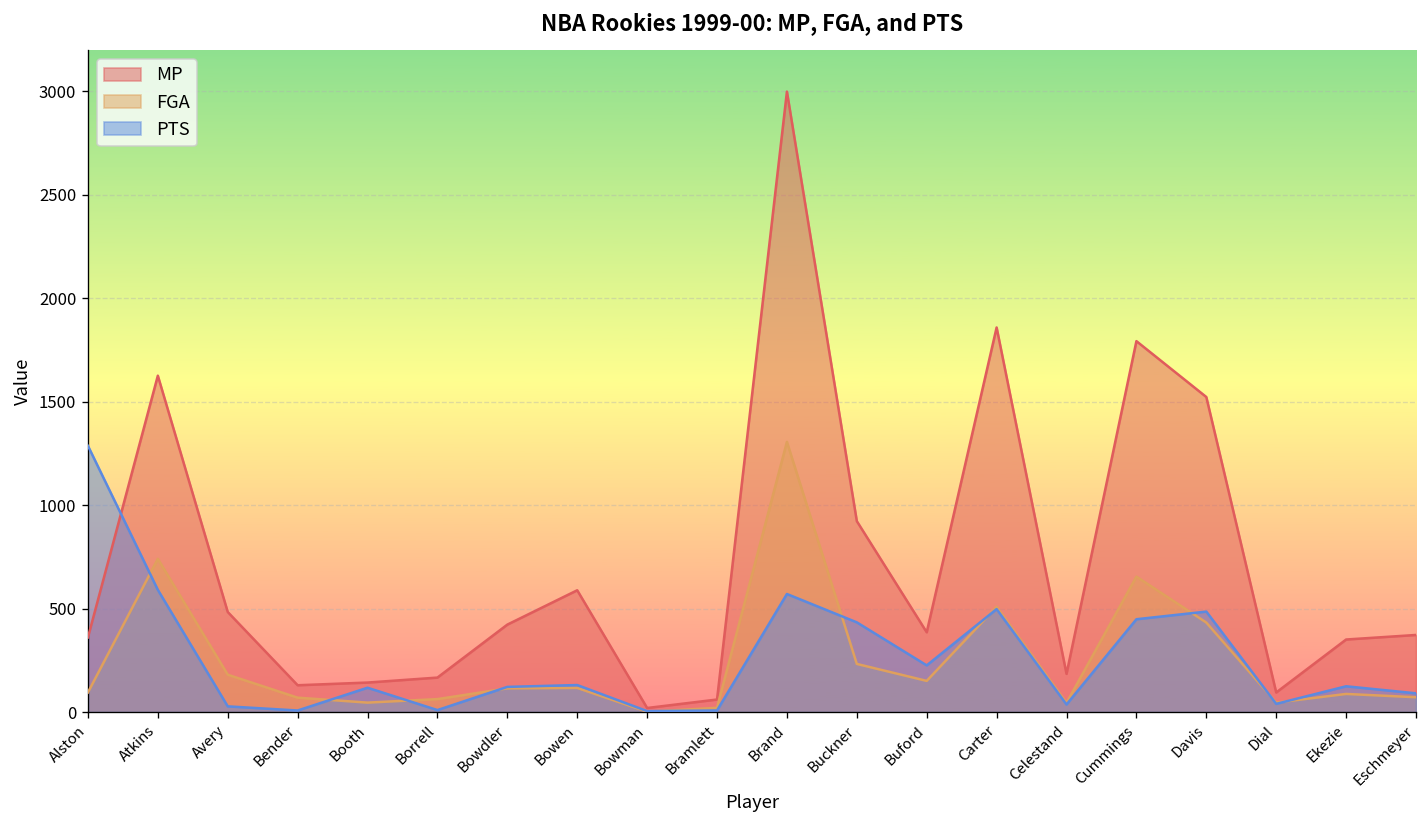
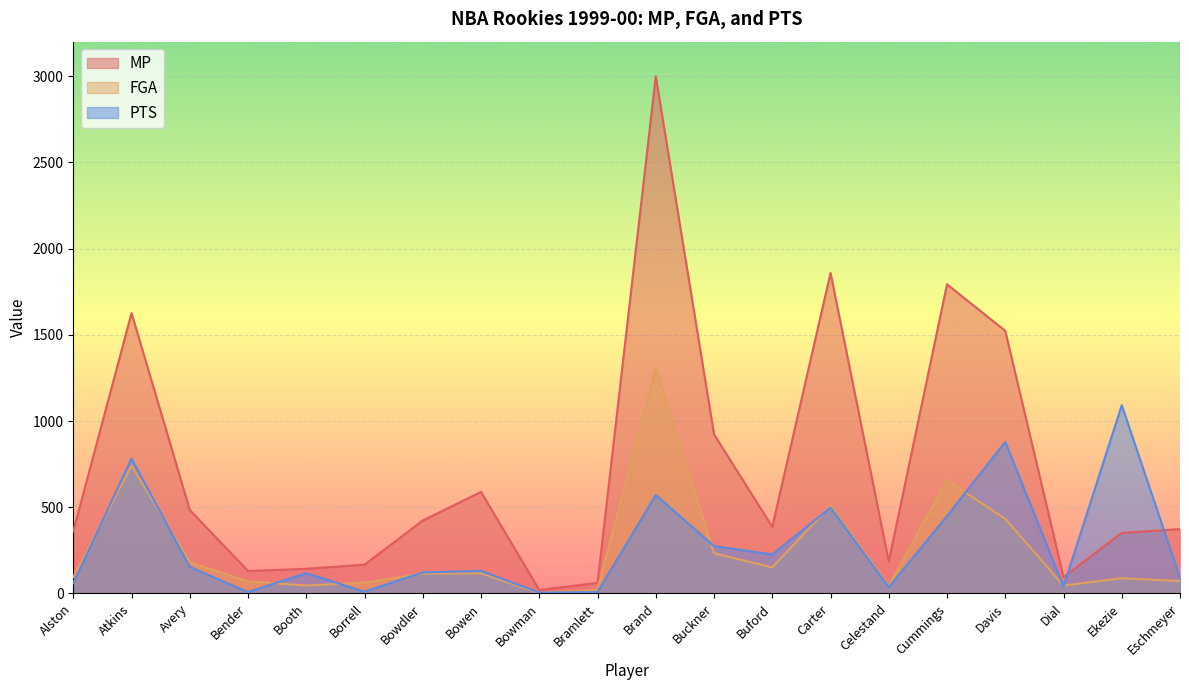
PTS, Alston: 1290 -> 60
PTS, Atkins: 590 -> 780
PTS, Avery: 30 -> 150
PTS, Buckner: 430 -> 280
PTS, Davis: 490 -> 880
PTS, Ekezie: 130 -> 1090
